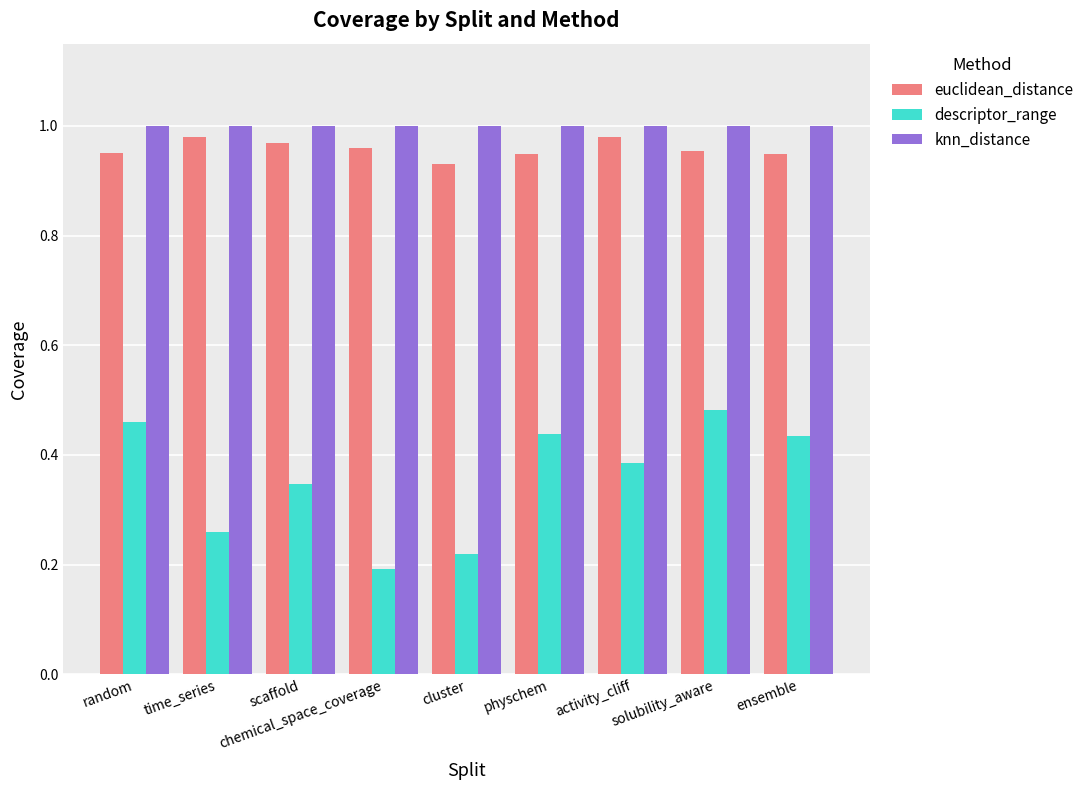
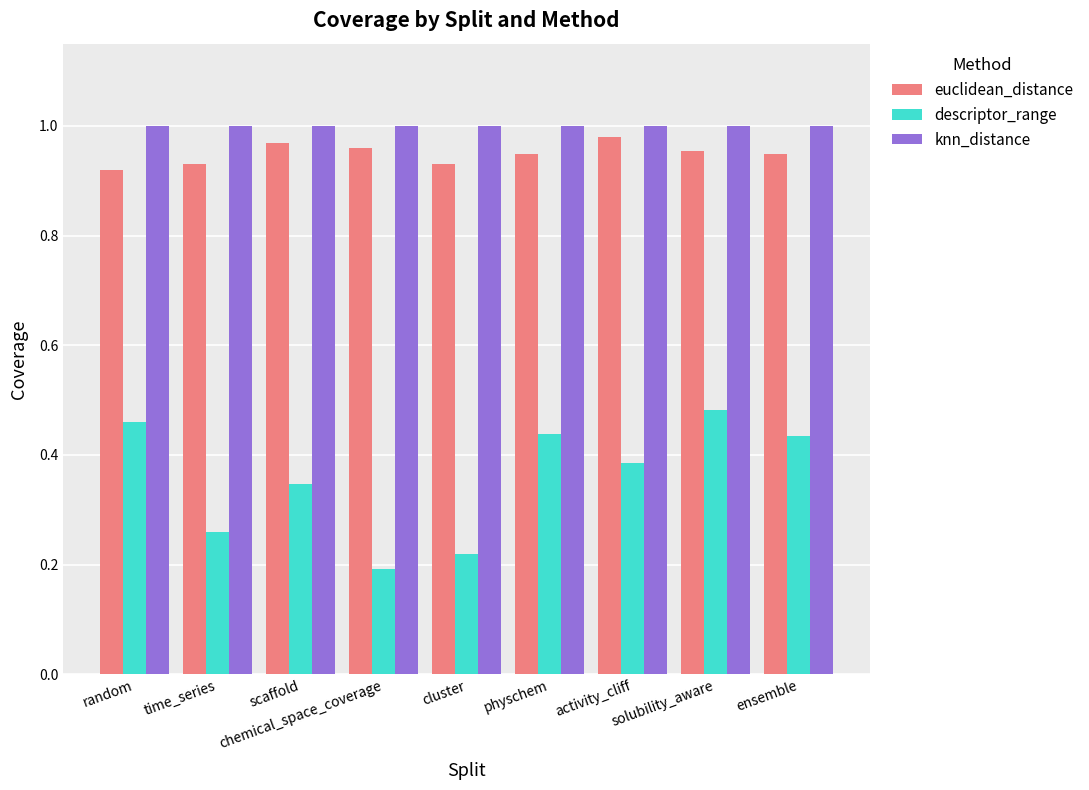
euclidean_distance, random: 0.95 -> 0.92
euclidean_distance, time_series: 0.98 -> 0.93
